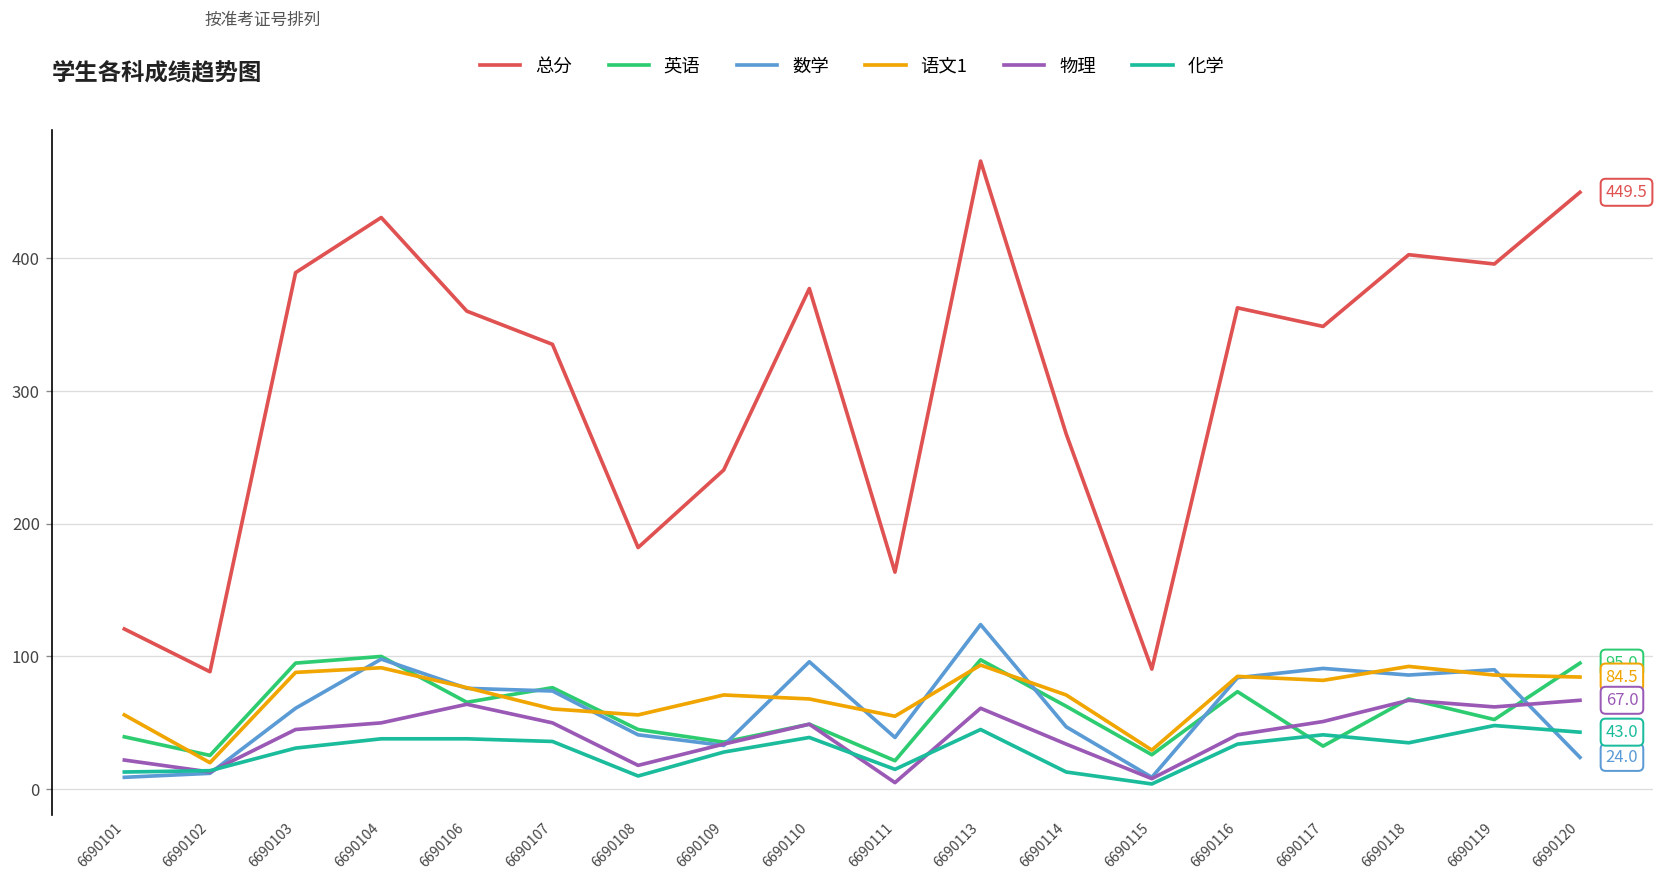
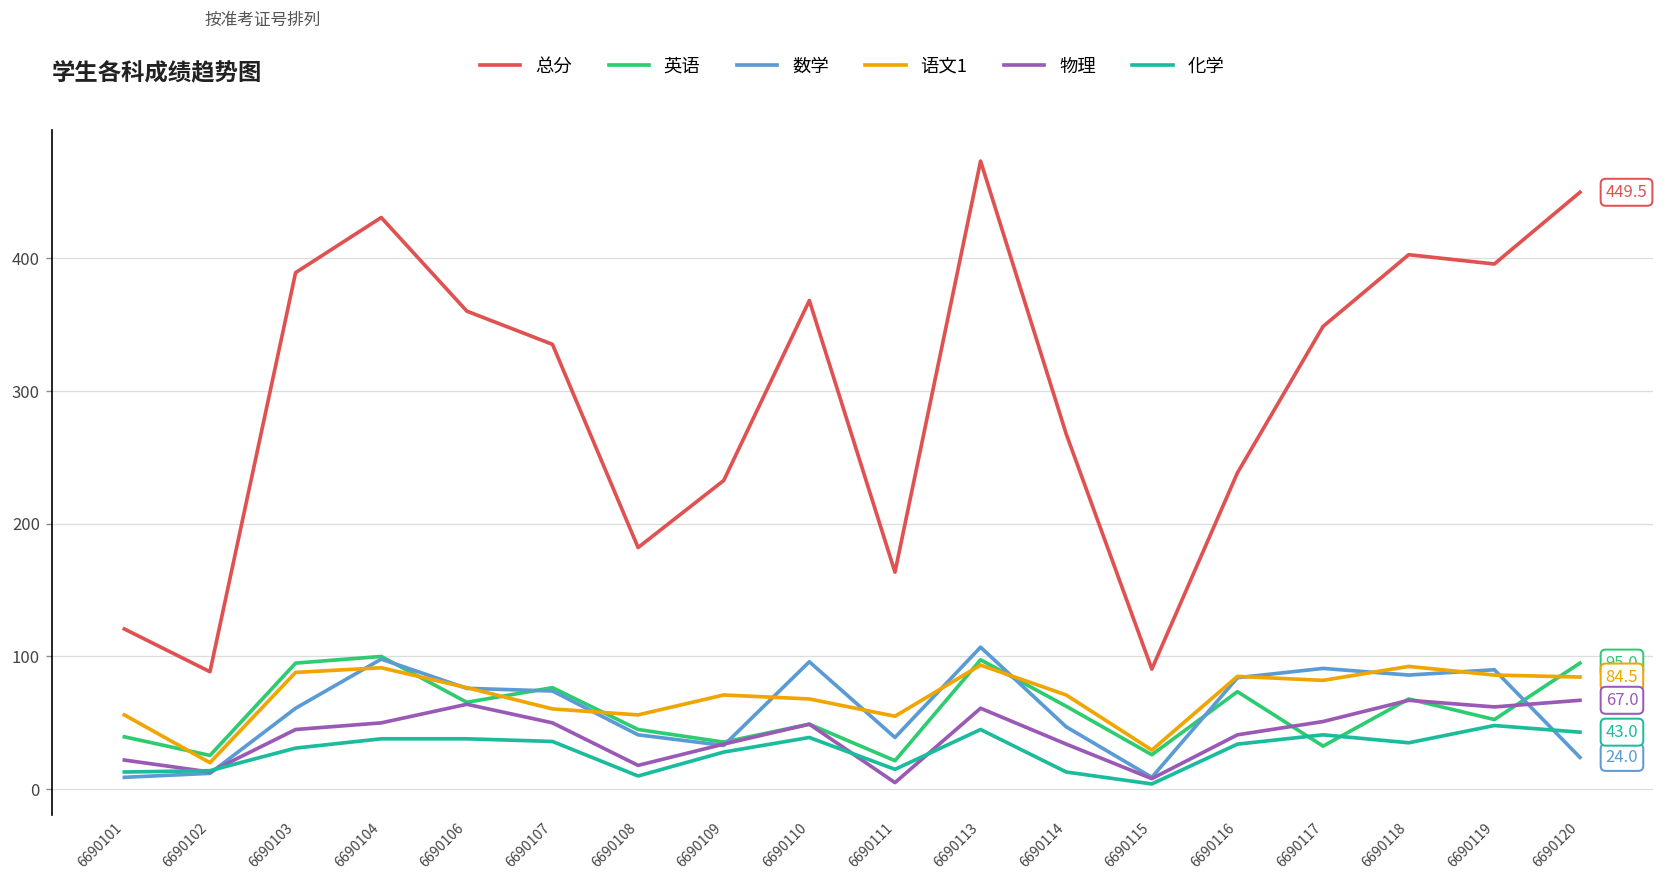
总分, 6690109: 240 -> 233
总分, 6690110: 377 -> 368
数学, 6690113: 124 -> 107
总分, 6690116: 363 -> 238
